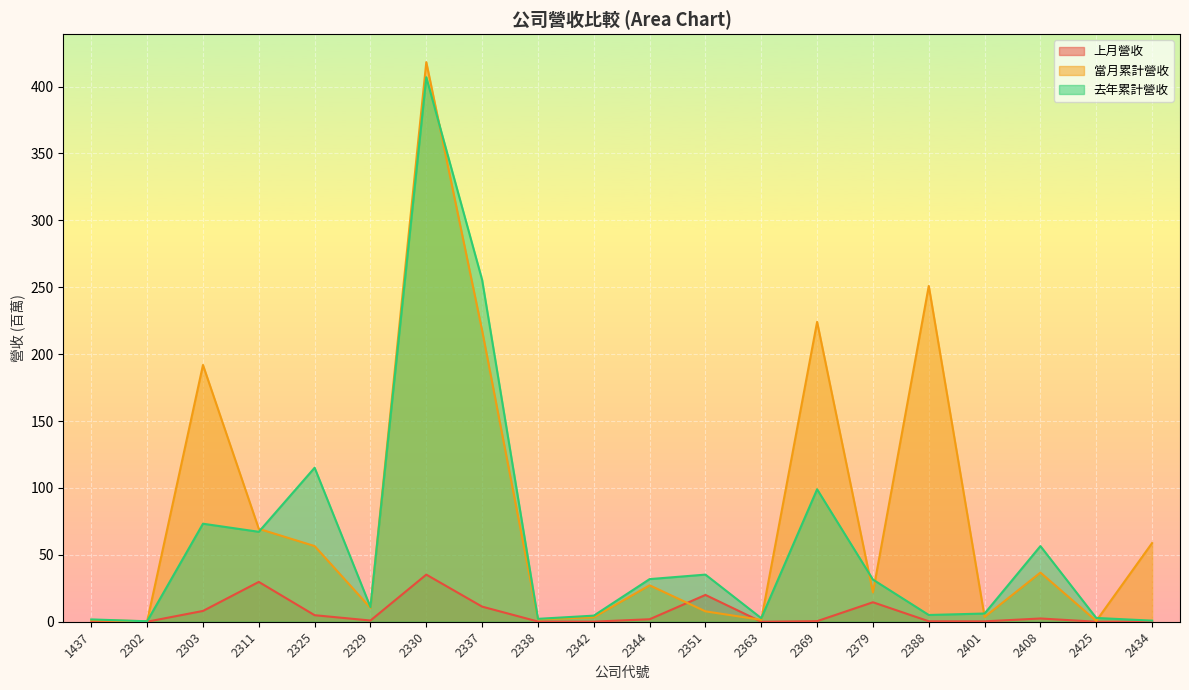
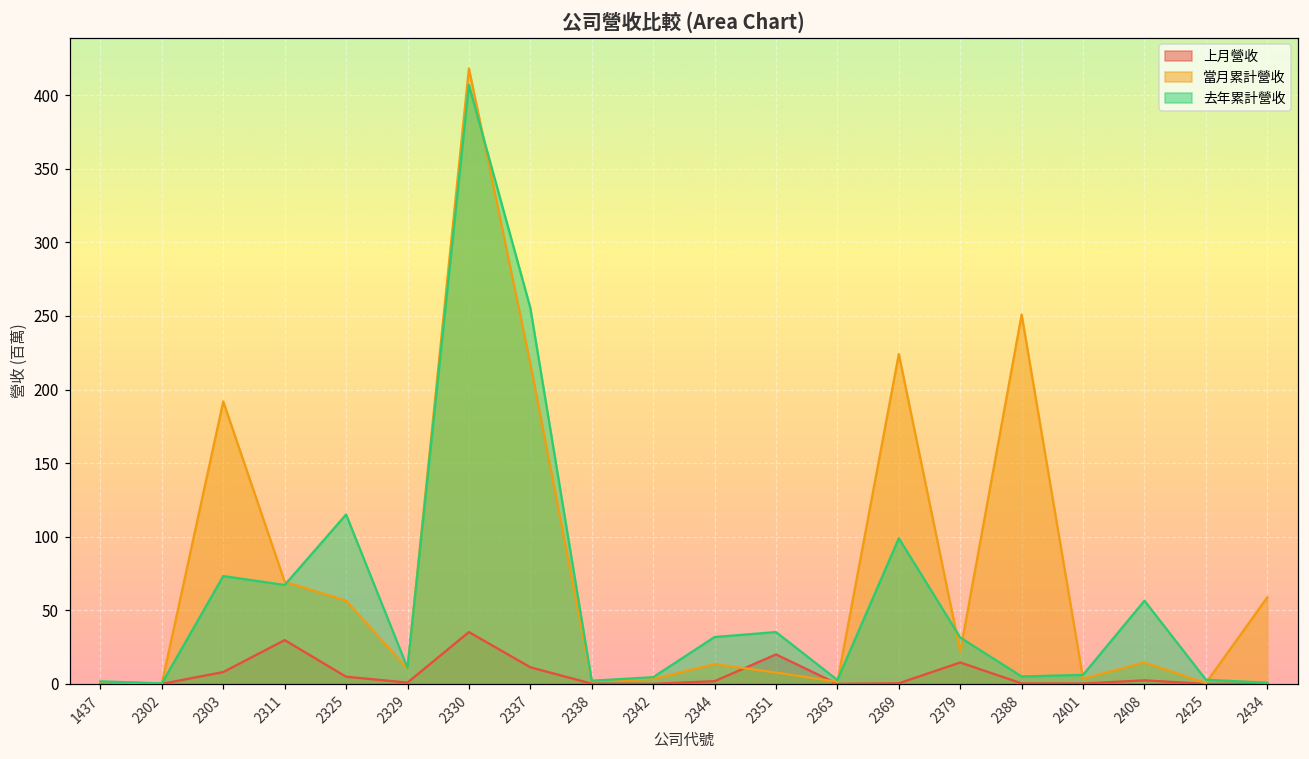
當月累計營收, 2344: 27 -> 13
當月累計營收, 2408: 37 -> 14
